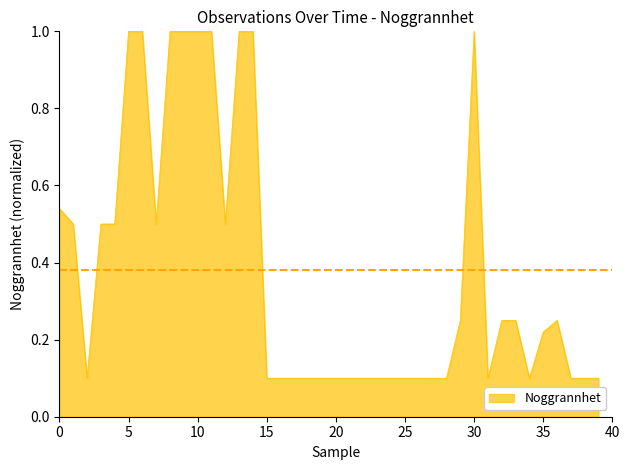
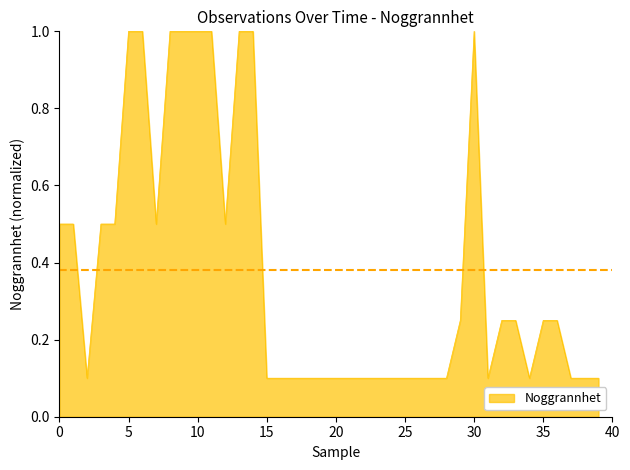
0: 0.54 -> 0.50
35: 0.22 -> 0.25
